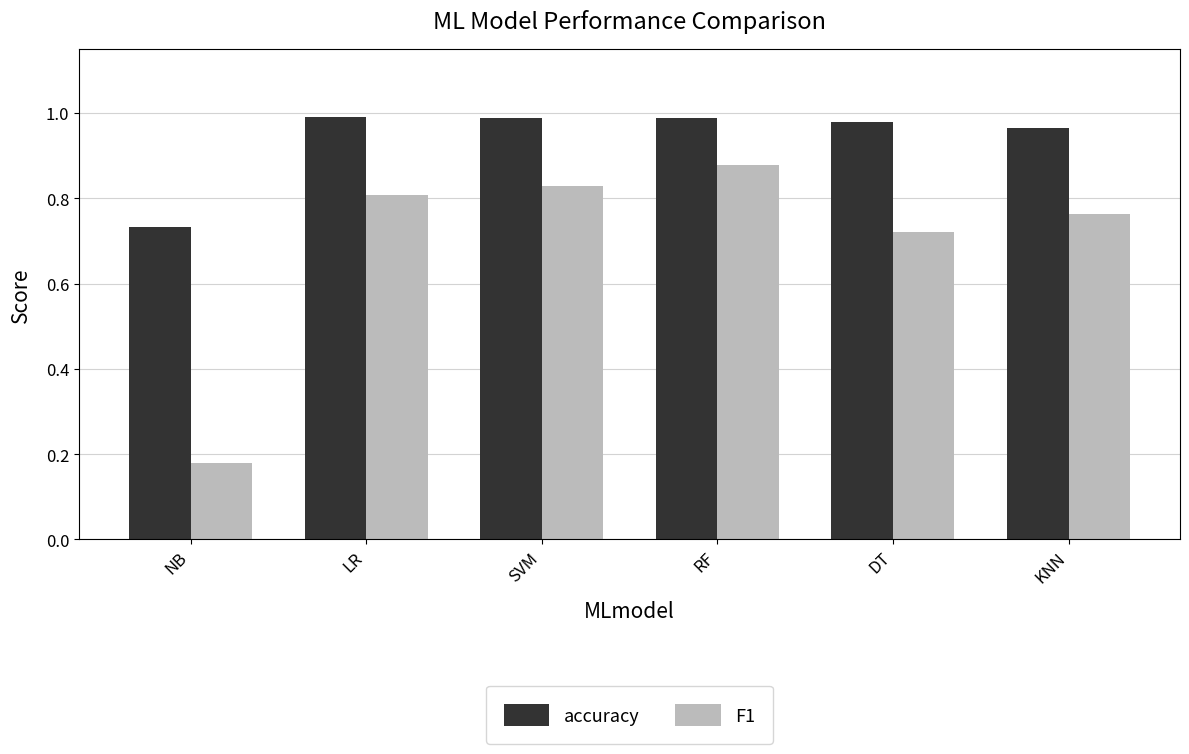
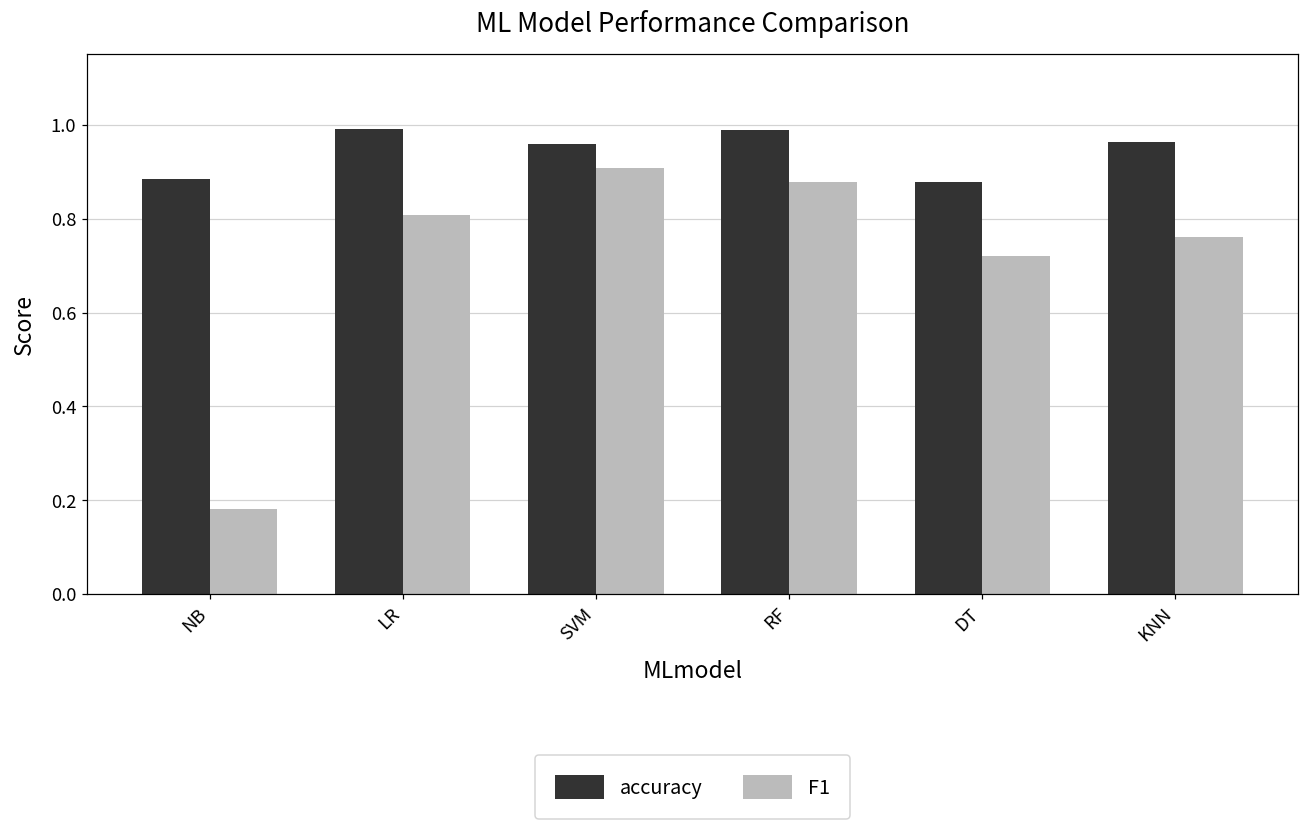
accuracy, NB: 0.73 -> 0.88
accuracy, SVM: 0.99 -> 0.96
F1, SVM: 0.83 -> 0.91
accuracy, DT: 0.98 -> 0.88
